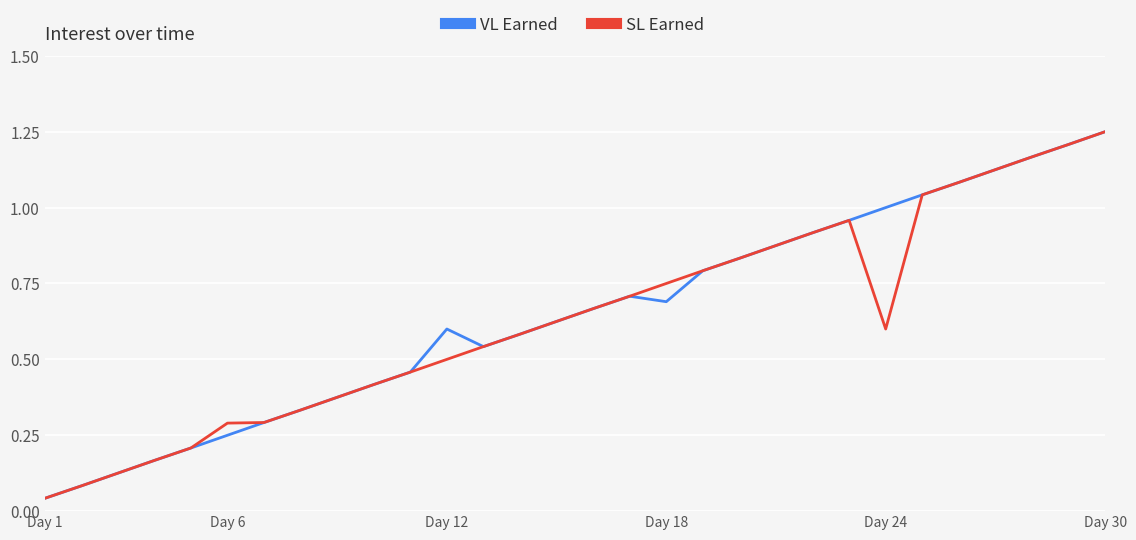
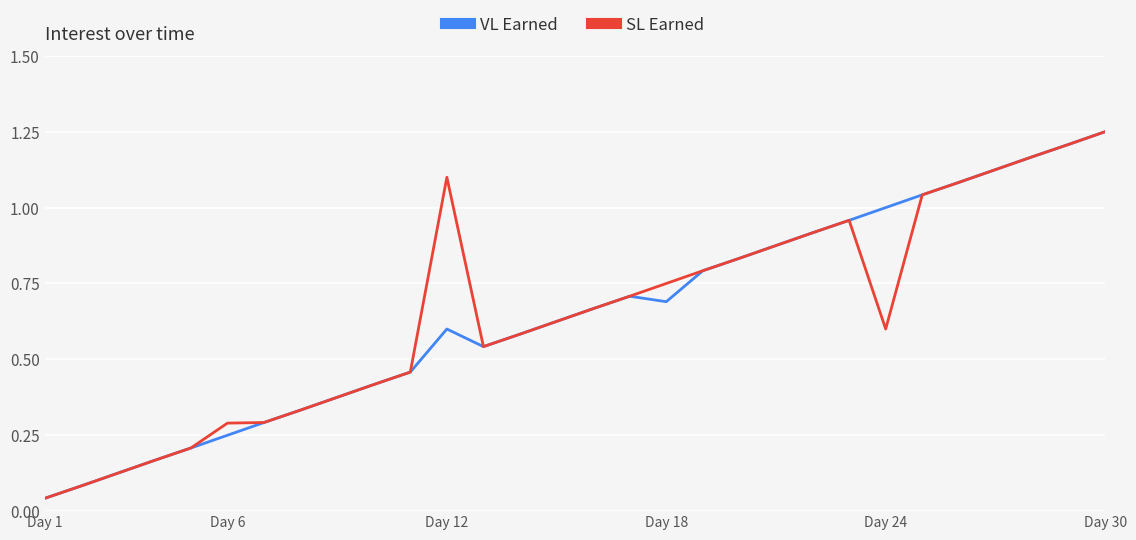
SL Earned, Day 12: 0.5 -> 1.1
